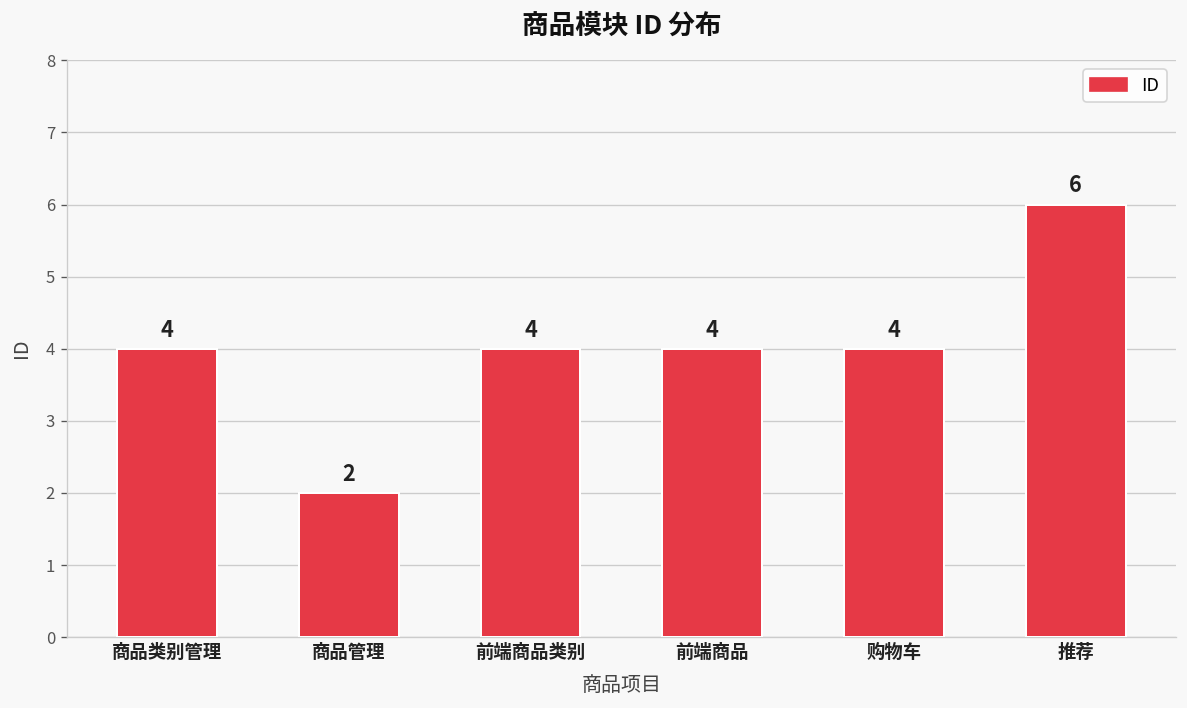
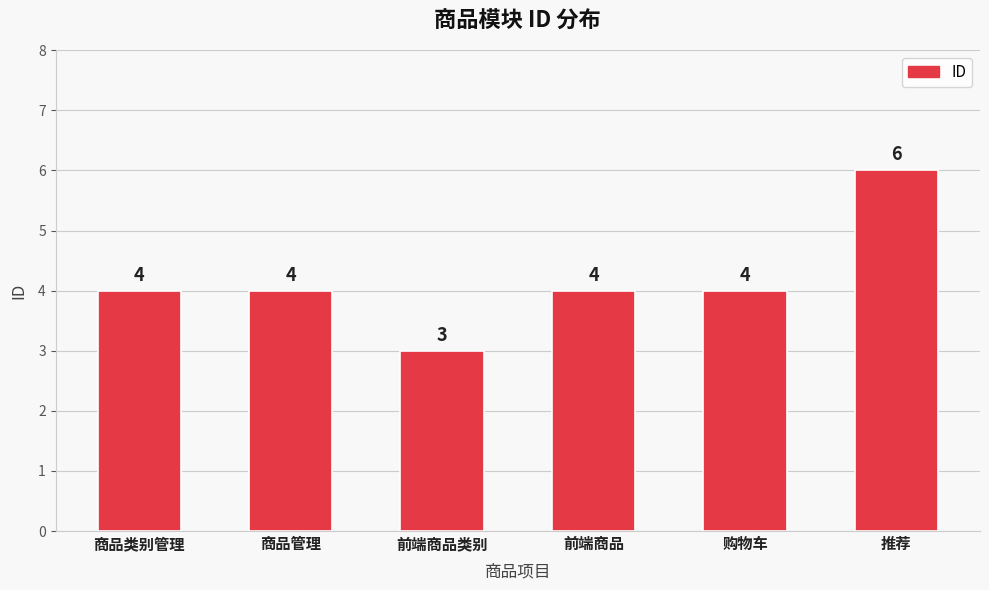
商品管理: 2 -> 4
前端商品类别: 4 -> 3
